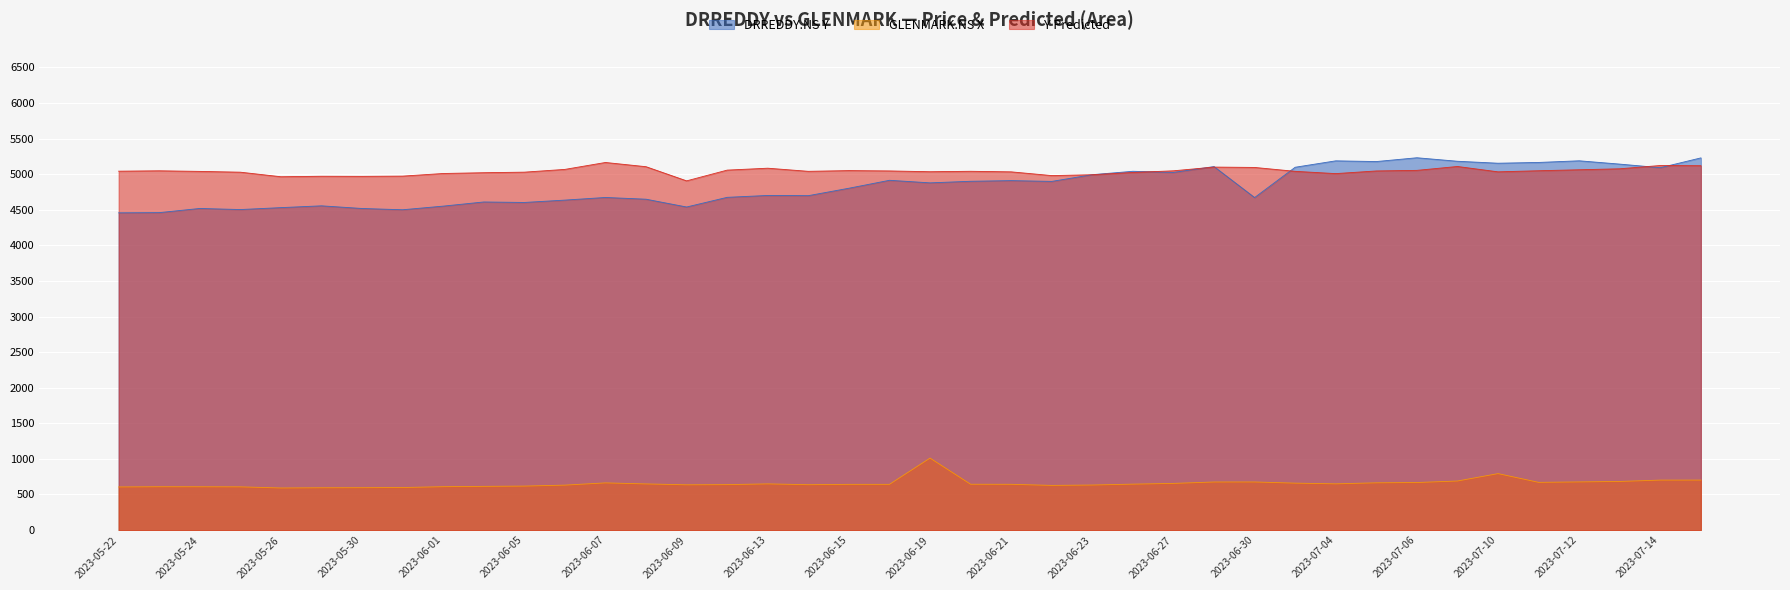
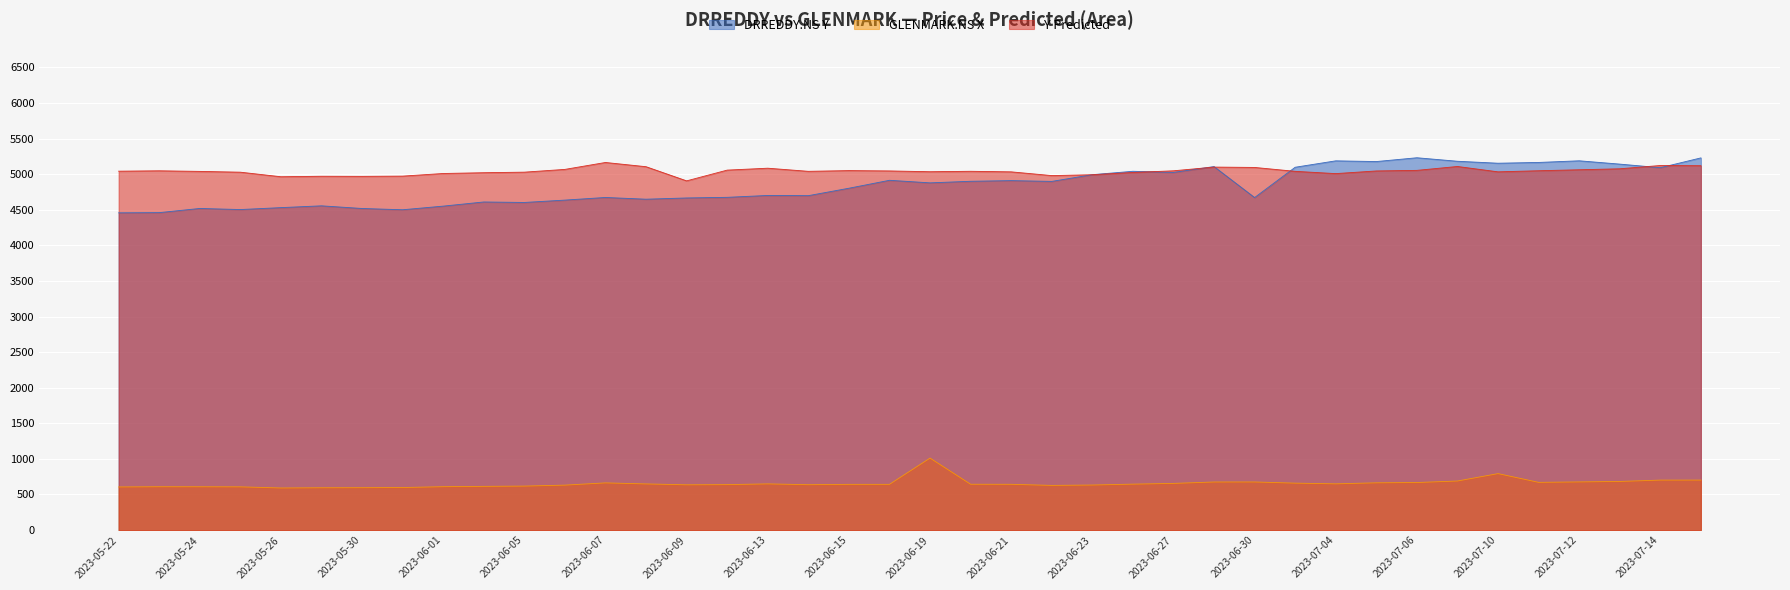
DRREDDY.NS Y, 2023-06-09: 4500 -> 4700
